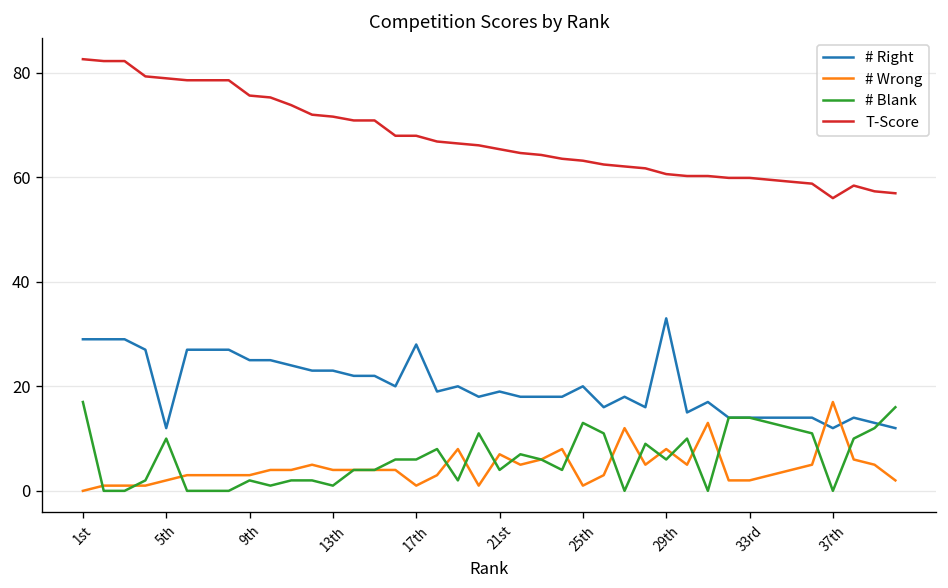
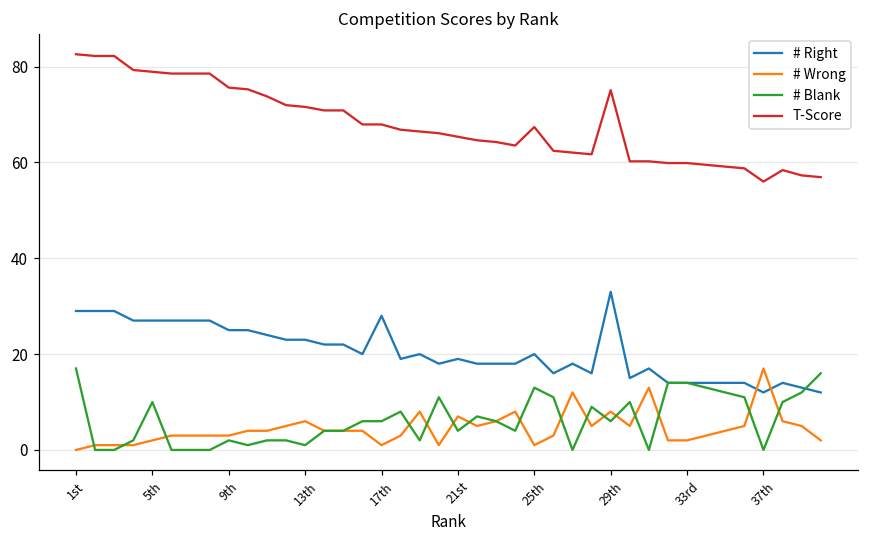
# Right, 5th: 12 -> 27
# Wrong, 13th: 4 -> 6
T-Score, 25th: 63 -> 67
T-Score, 29th: 61 -> 75
